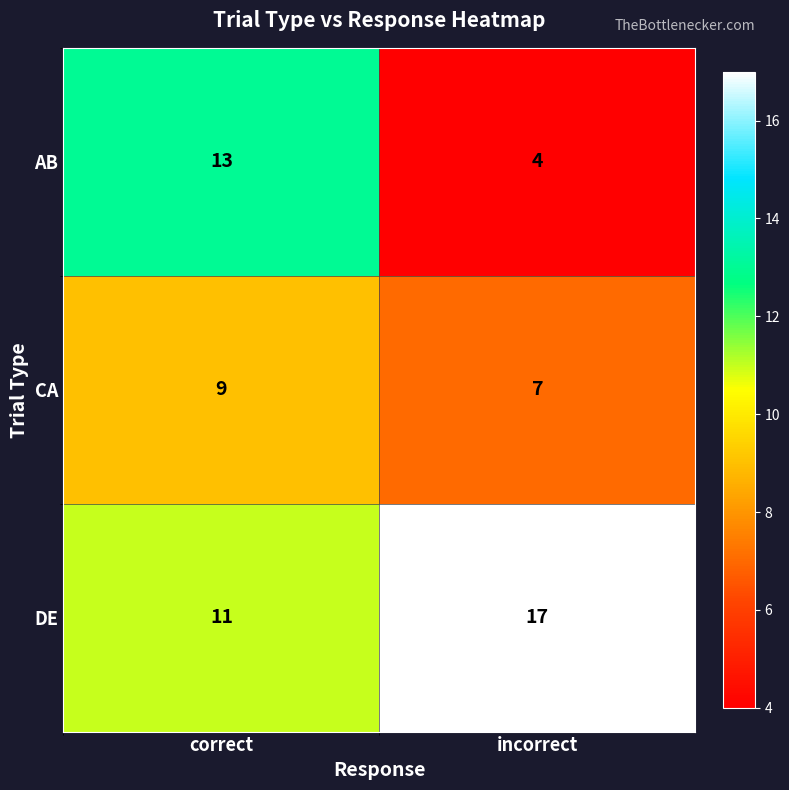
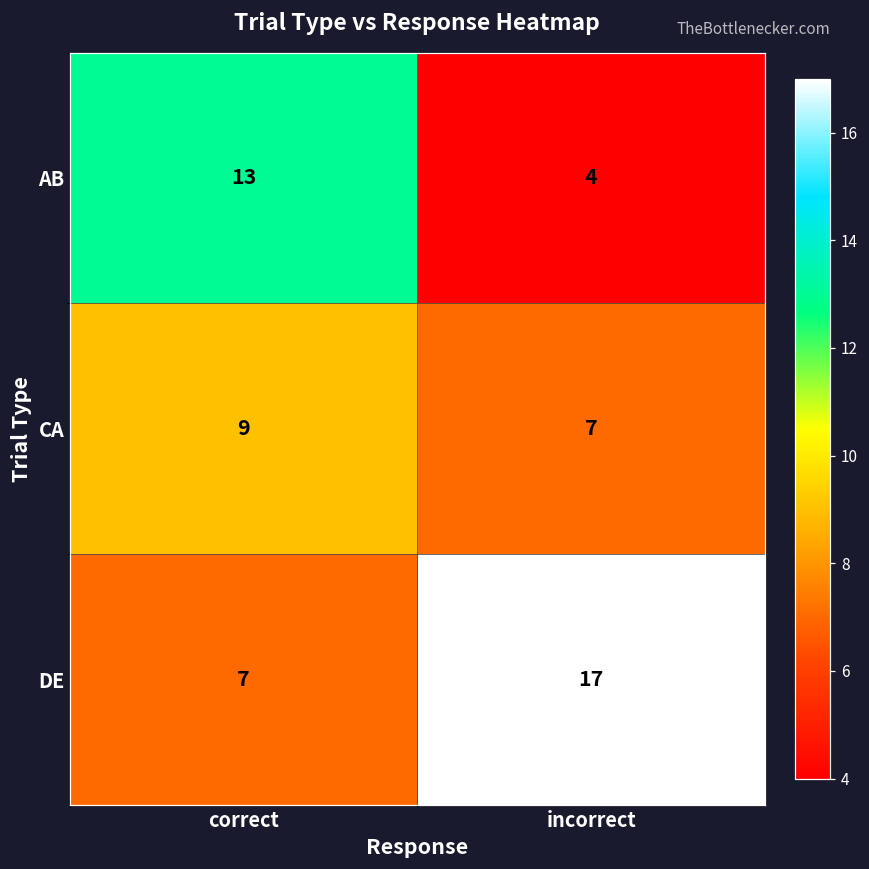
DE, correct: 11 -> 7
